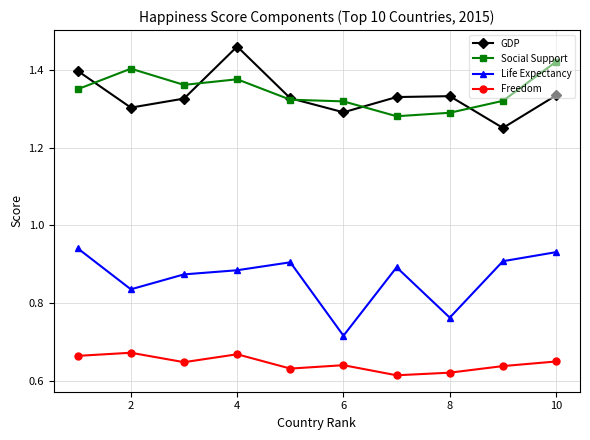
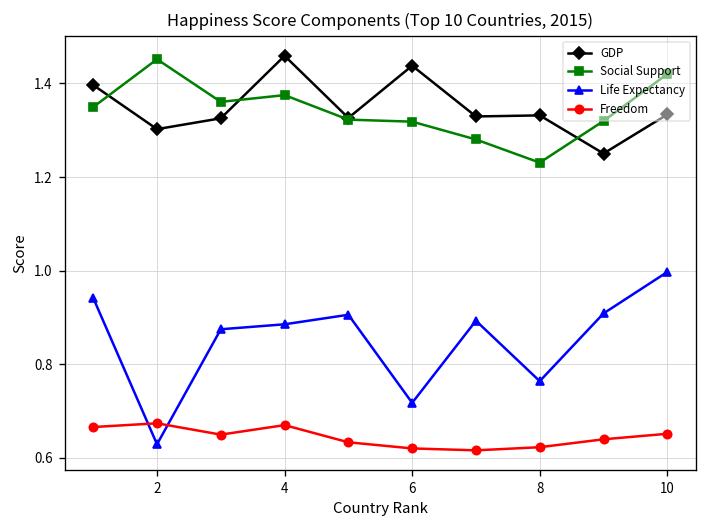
Social Support, 2: 1.40 -> 1.45
Life Expectancy, 2: 0.84 -> 0.63
GDP, 6: 1.29 -> 1.44
Freedom, 6: 0.64 -> 0.62
Social Support, 8: 1.29 -> 1.23
Life Expectancy, 10: 0.93 -> 1.00
